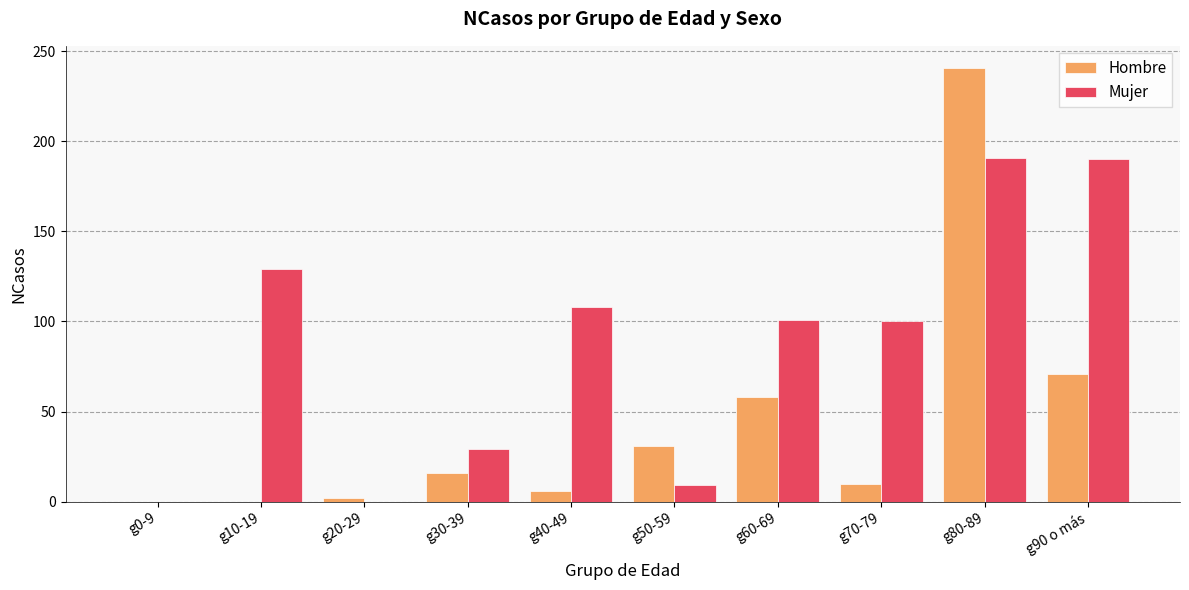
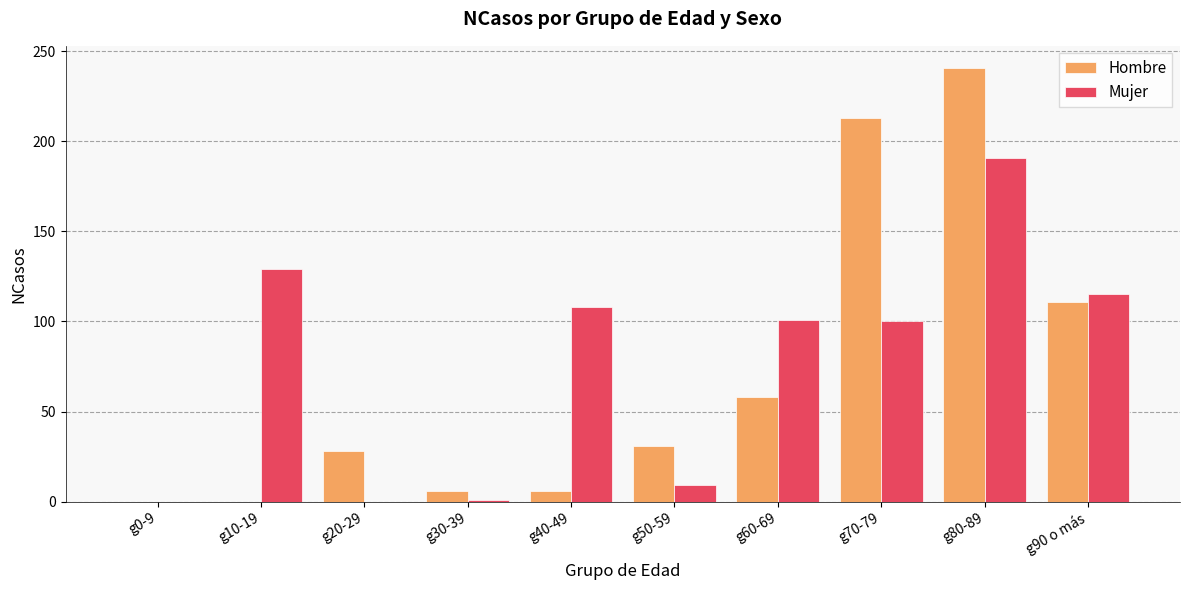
Hombre, g20-29: 2 -> 28
Hombre, g30-39: 16 -> 6
Mujer, g30-39: 29 -> 1
Hombre, g70-79: 10 -> 213
Hombre, g90 o más: 71 -> 111
Mujer, g90 o más: 190 -> 115
